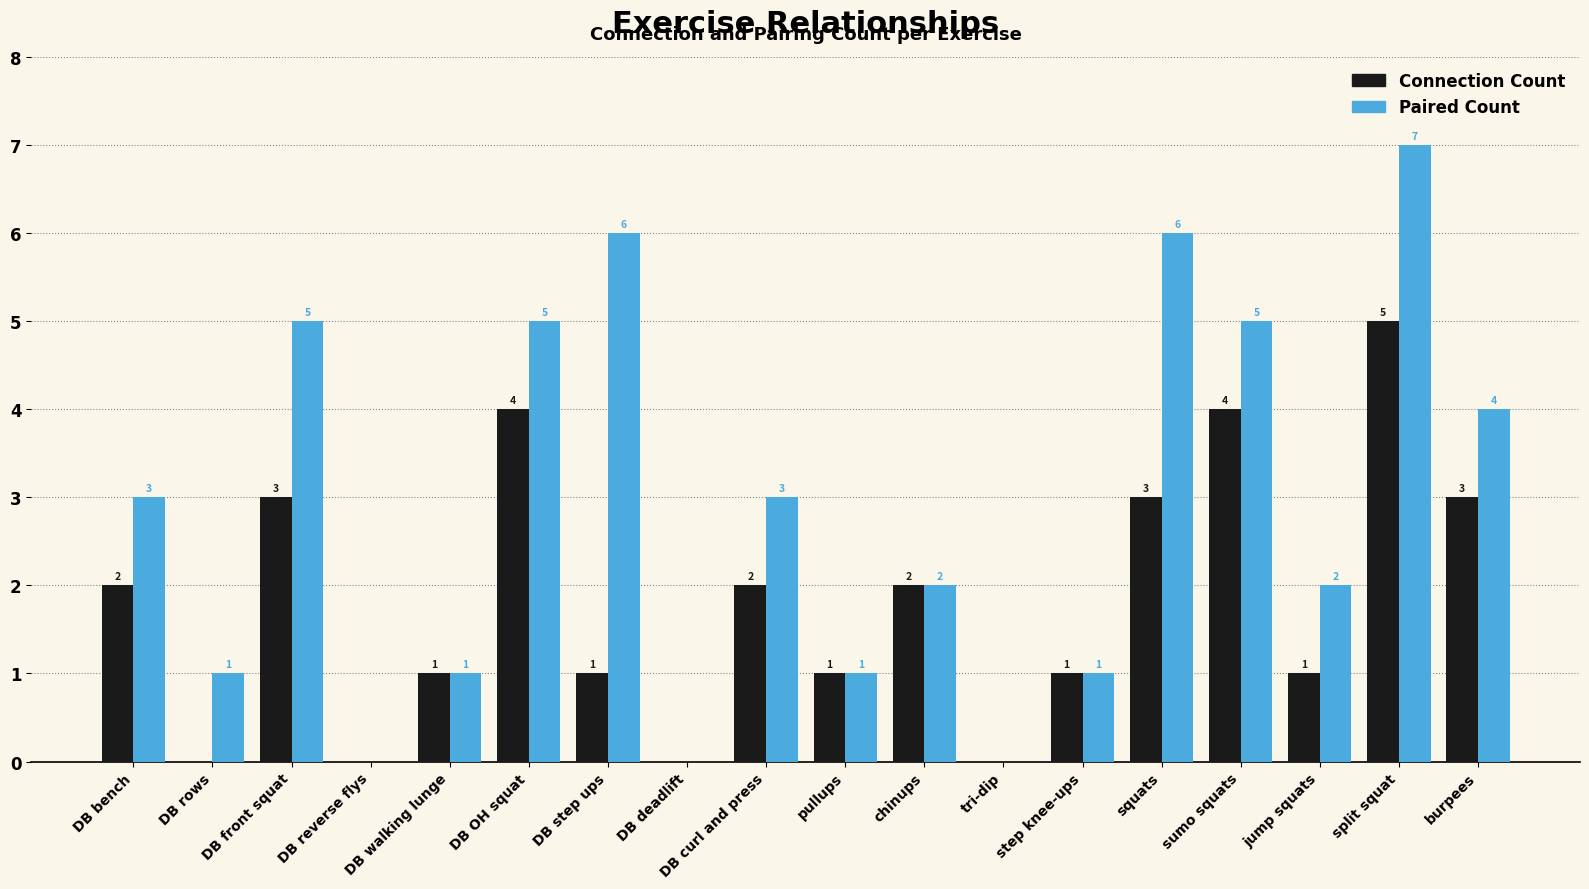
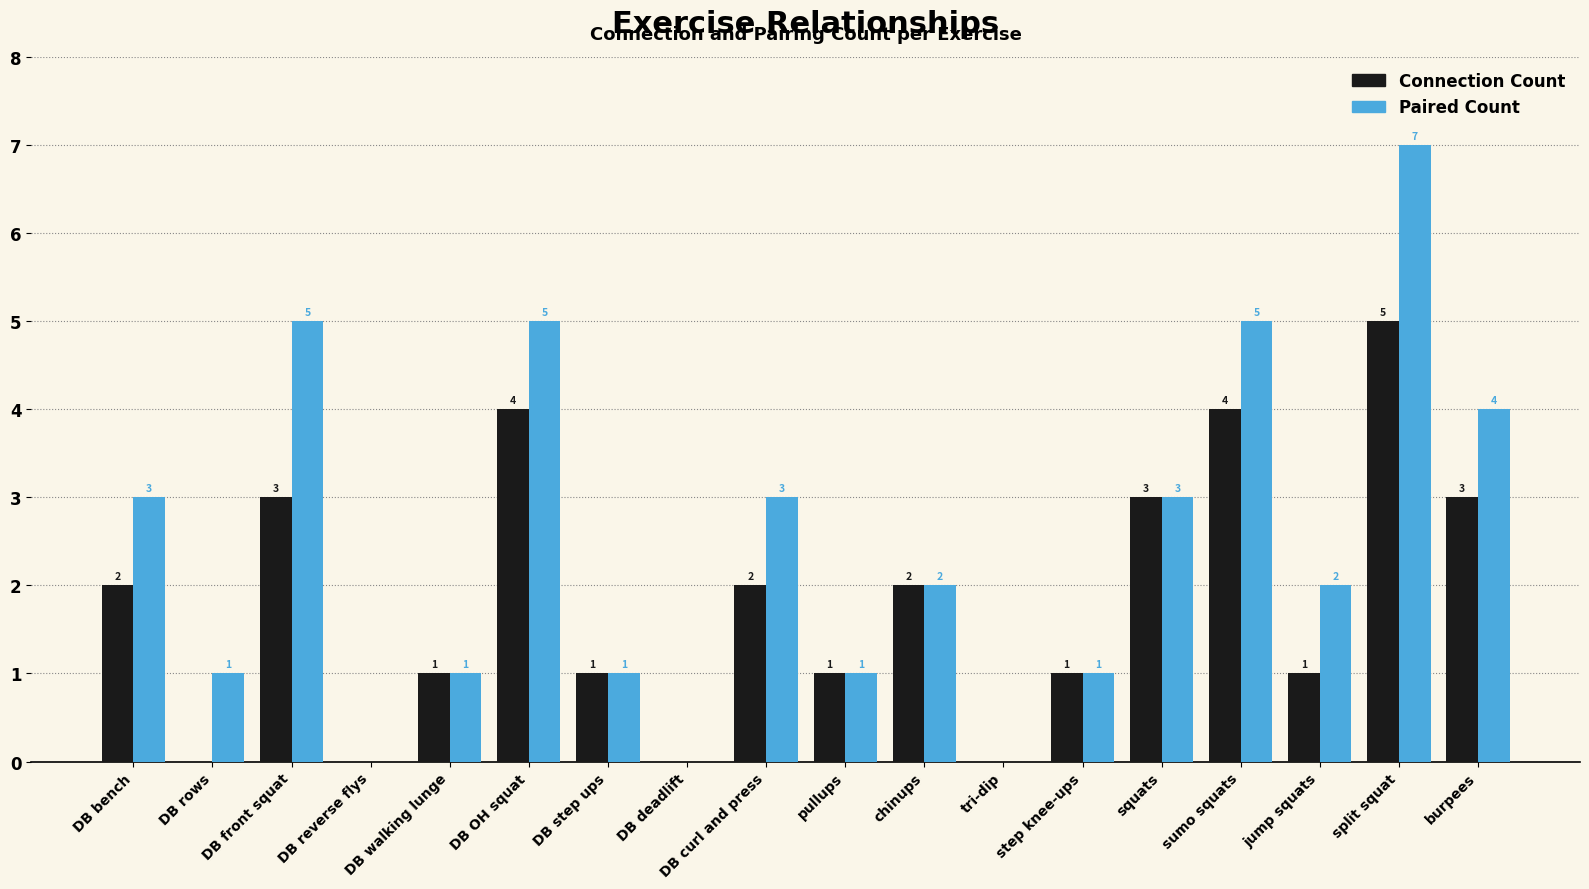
Paired Count, DB step ups: 6 -> 1
Paired Count, squats: 6 -> 3
